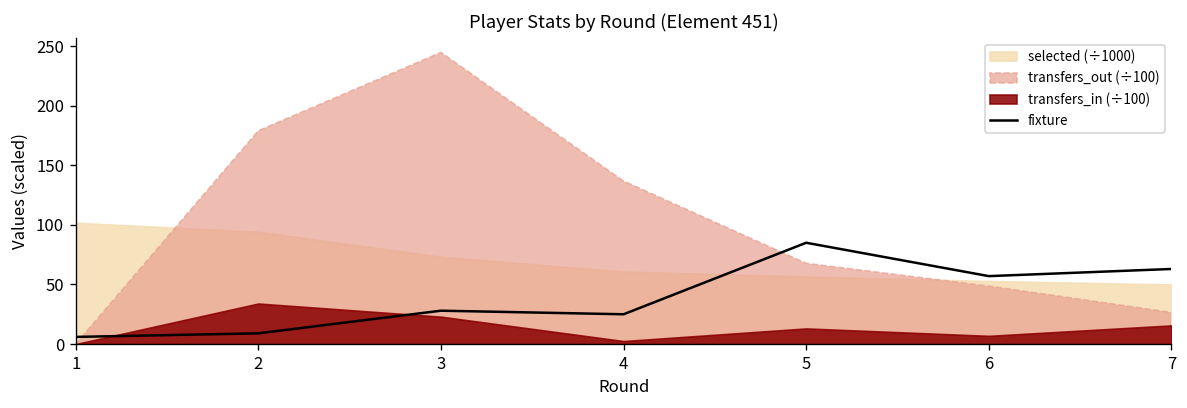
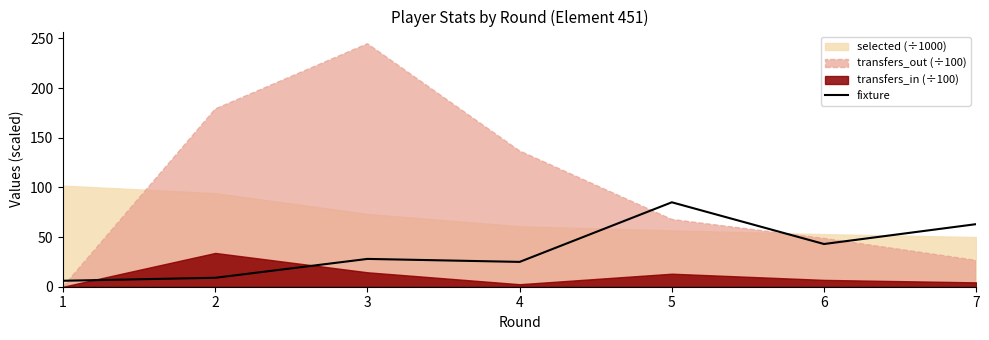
transfers_in (÷100), 3: 20 -> 10
fixture, 6: 60 -> 40
transfers_in (÷100), 7: 20 -> 0
